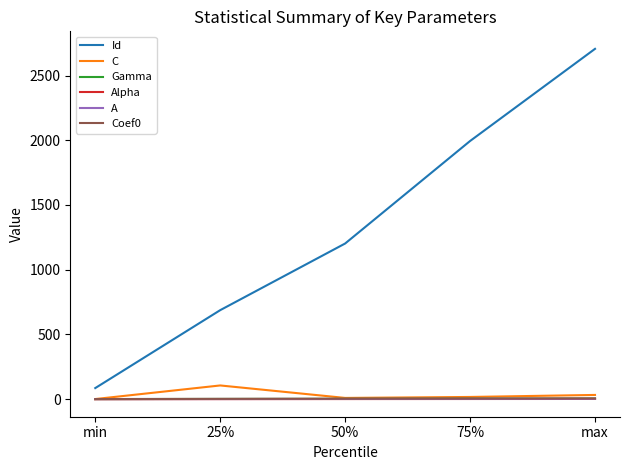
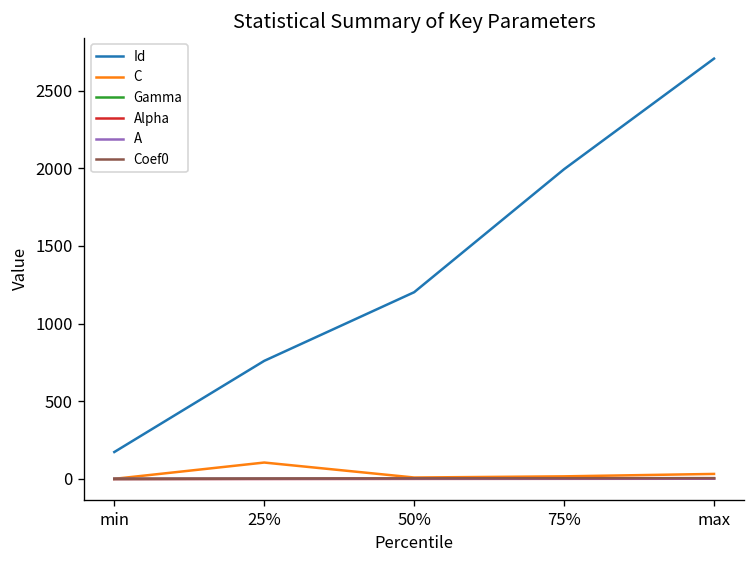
Id, min: 90 -> 170
Id, 25%: 690 -> 760
